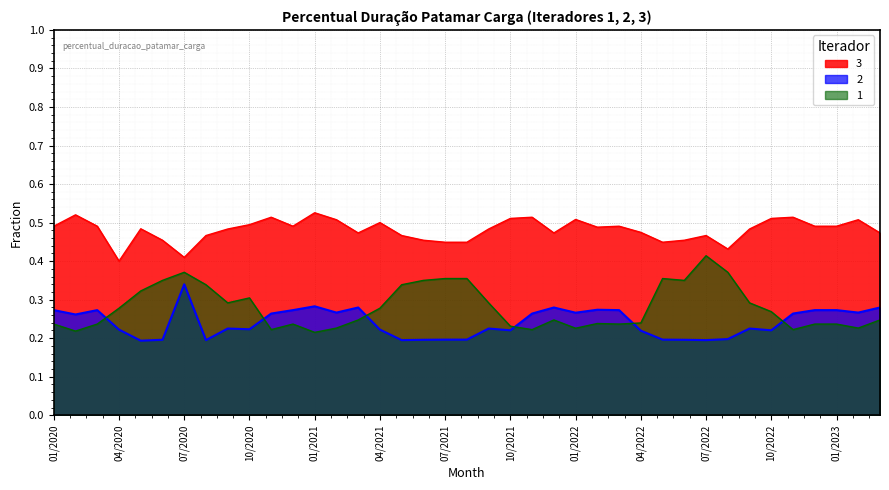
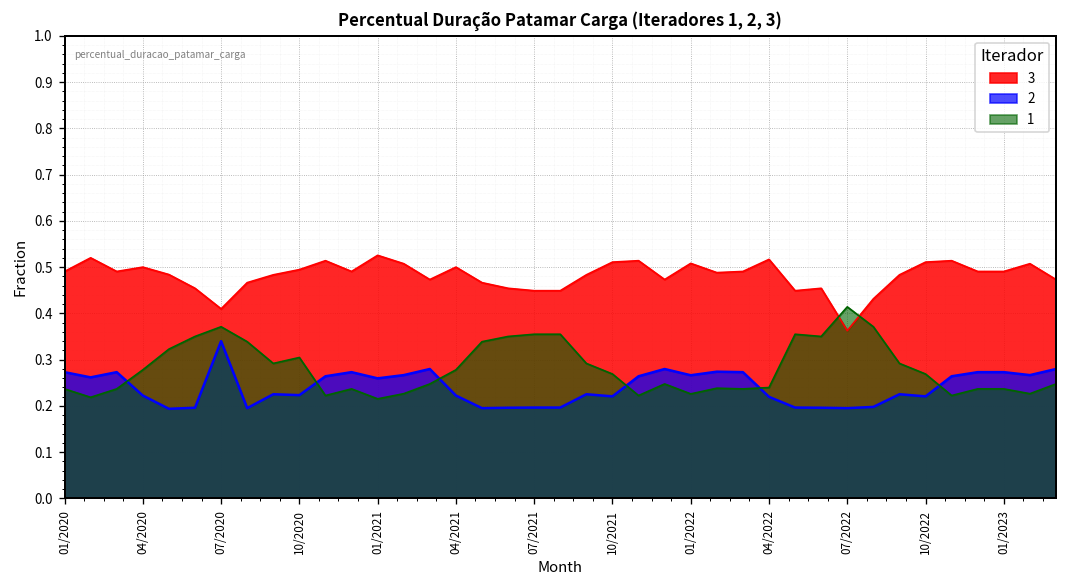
3, 04/2020: 0.4 -> 0.5
2, 01/2021: 0.28 -> 0.26
1, 10/2021: 0.23 -> 0.27
3, 04/2022: 0.47 -> 0.52
3, 07/2022: 0.47 -> 0.36
